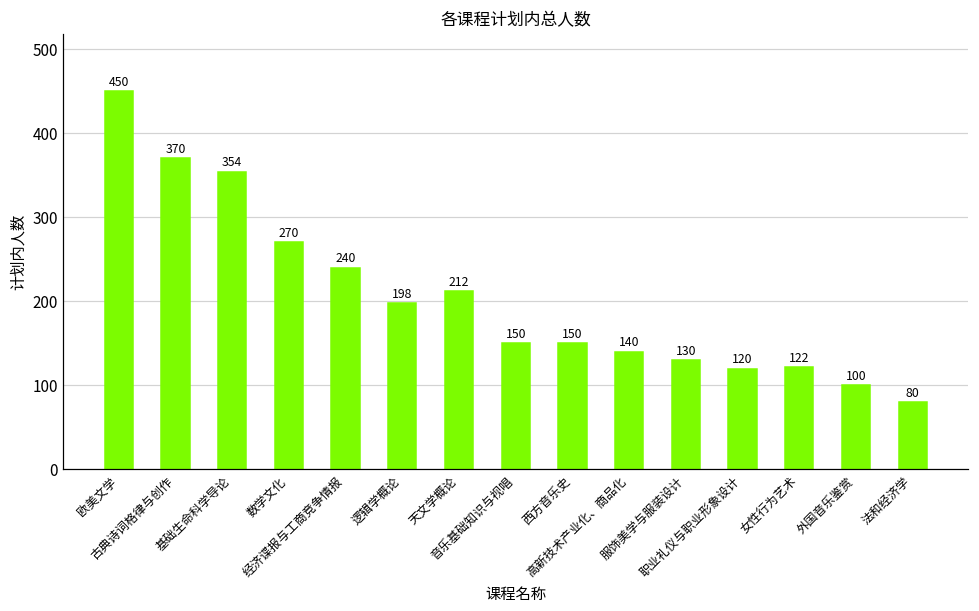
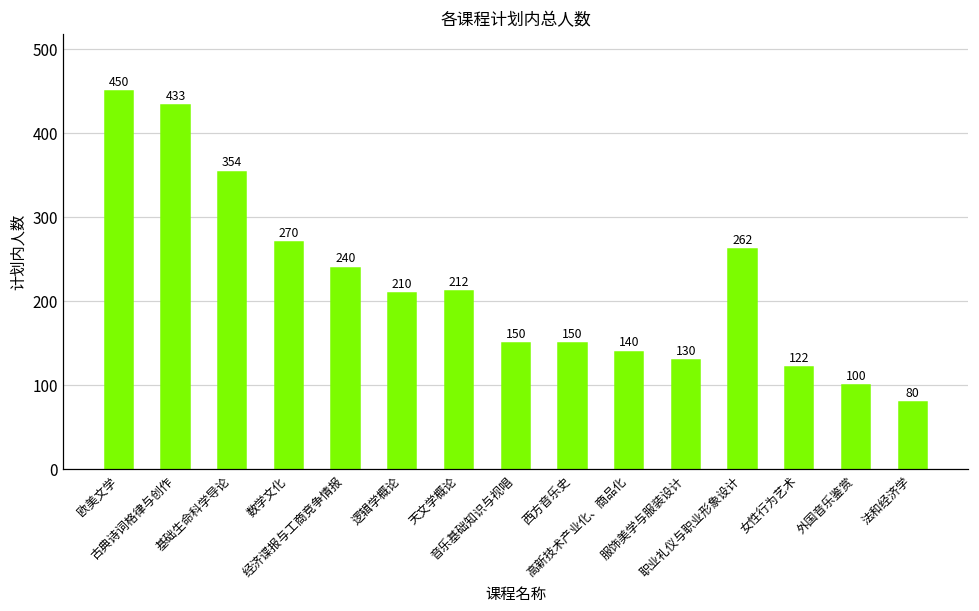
古典诗词格律与创作: 370 -> 433
逻辑学概论: 198 -> 210
职业礼仪与职业形象设计: 120 -> 262
